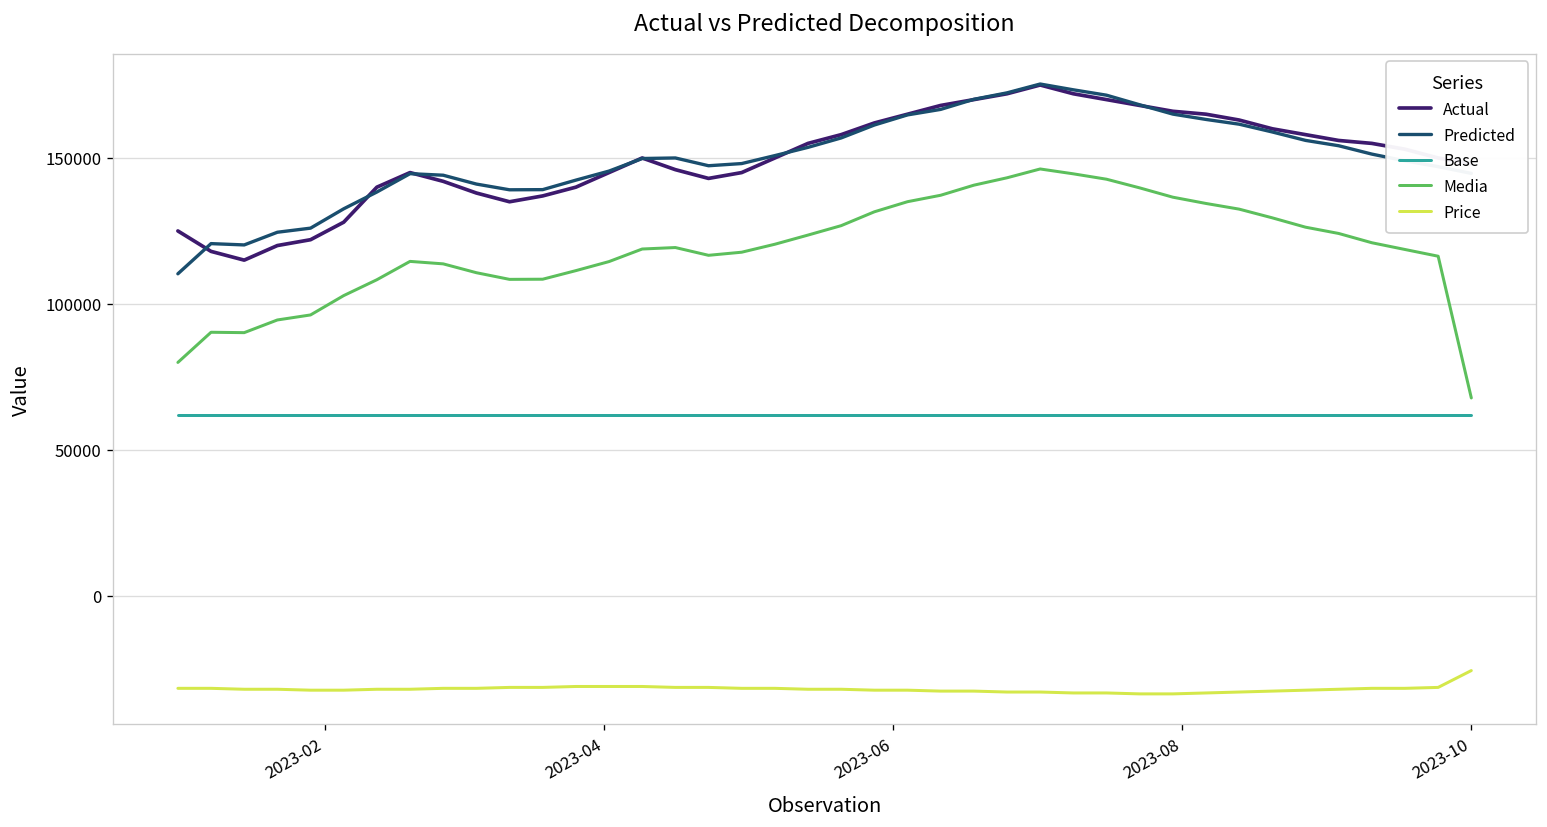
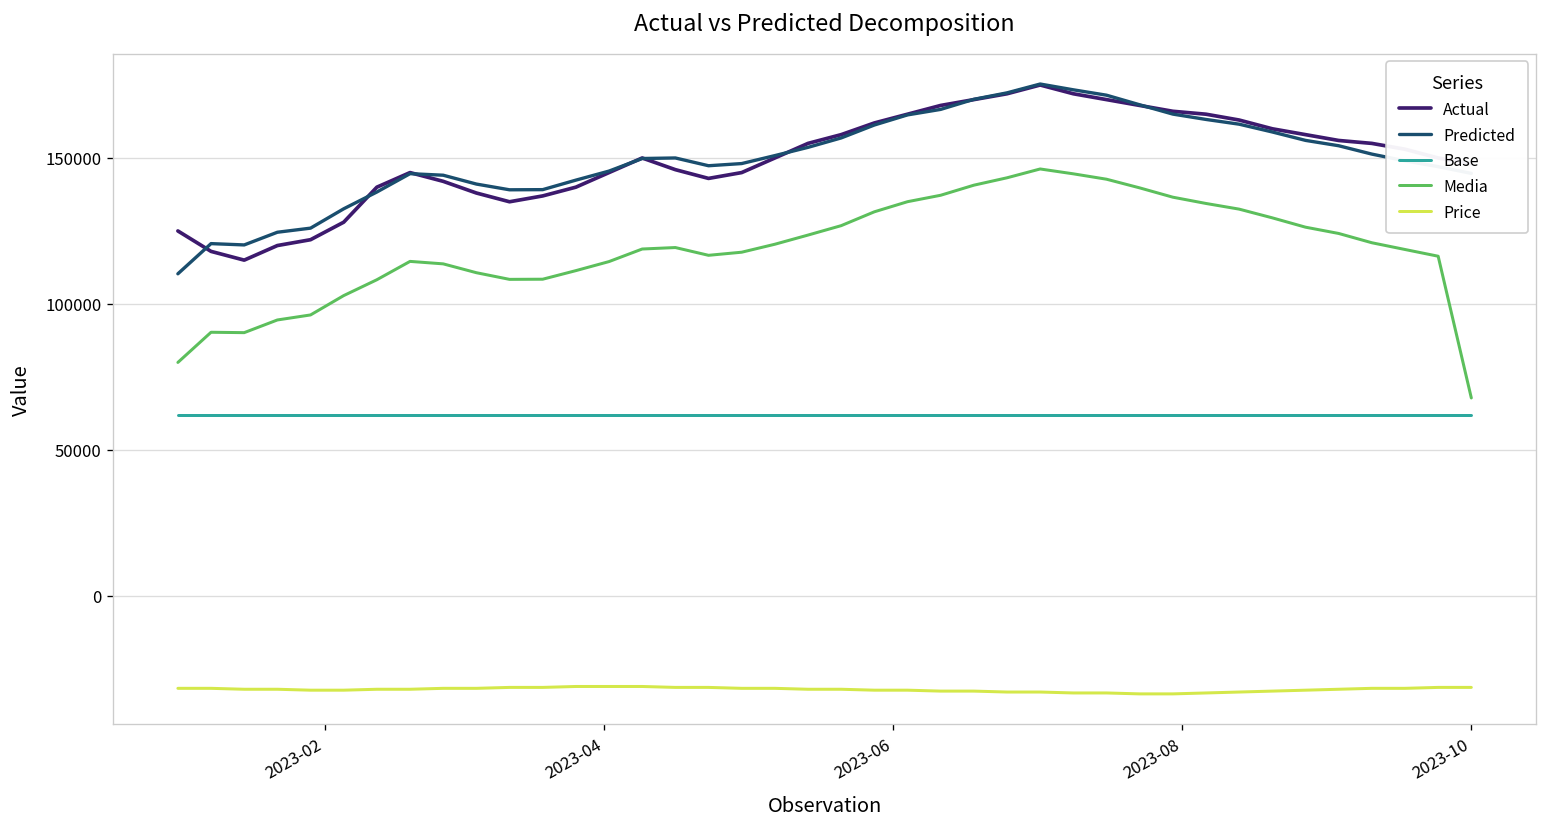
Price, 2023-10: -26000 -> -31000
